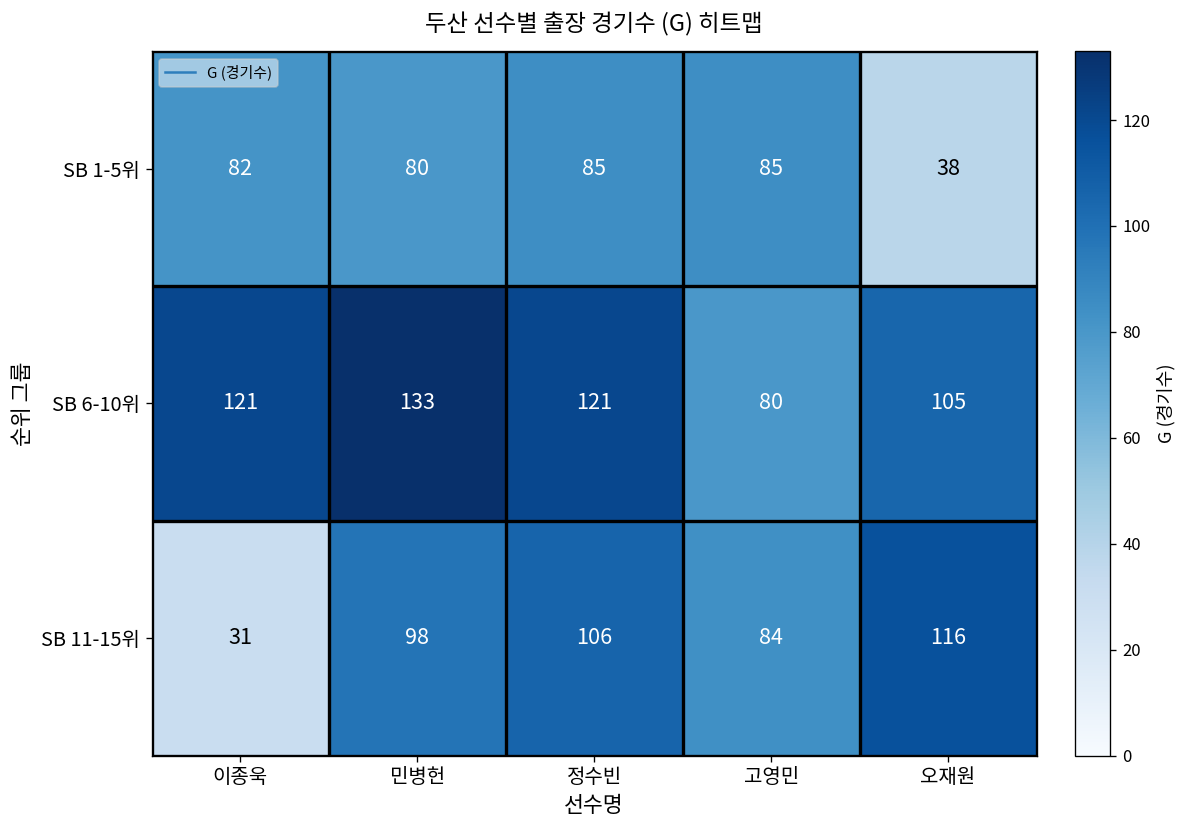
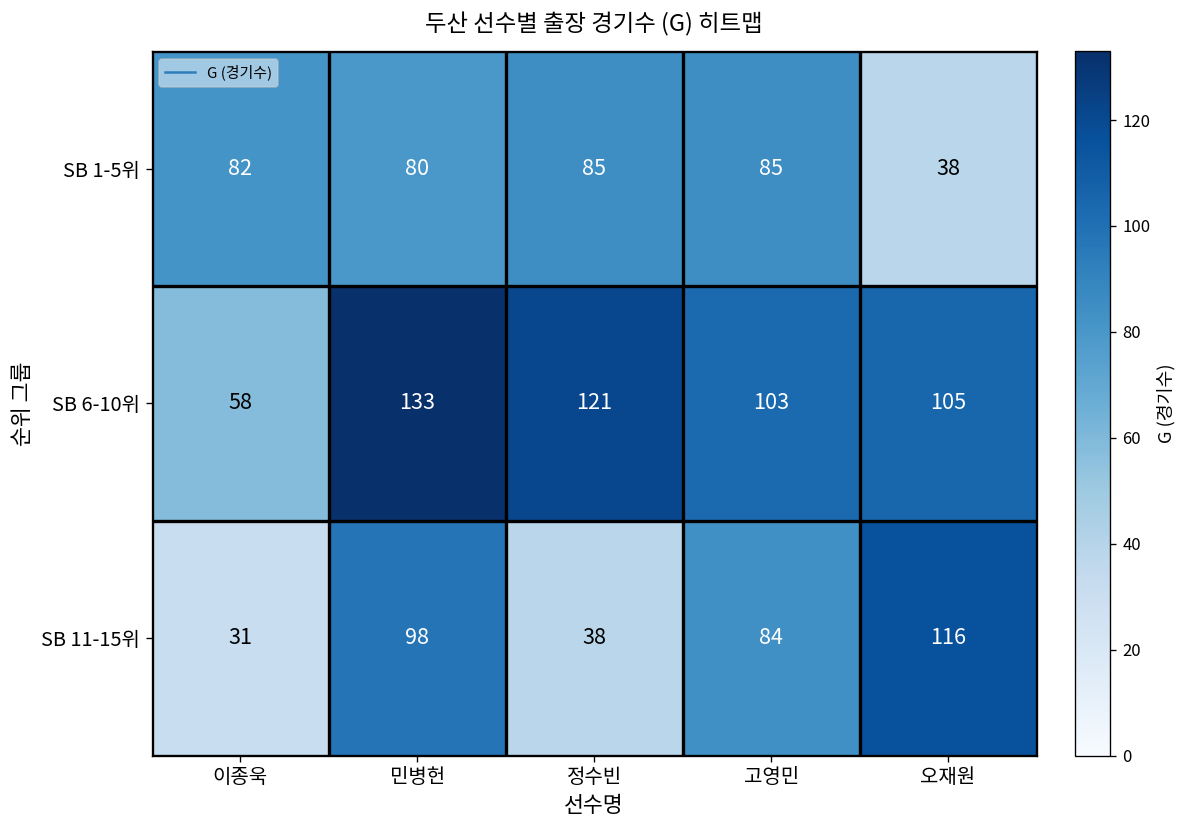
SB 6-10위, 이종욱: 121 -> 58
SB 6-10위, 고영민: 80 -> 103
SB 11-15위, 정수빈: 106 -> 38
